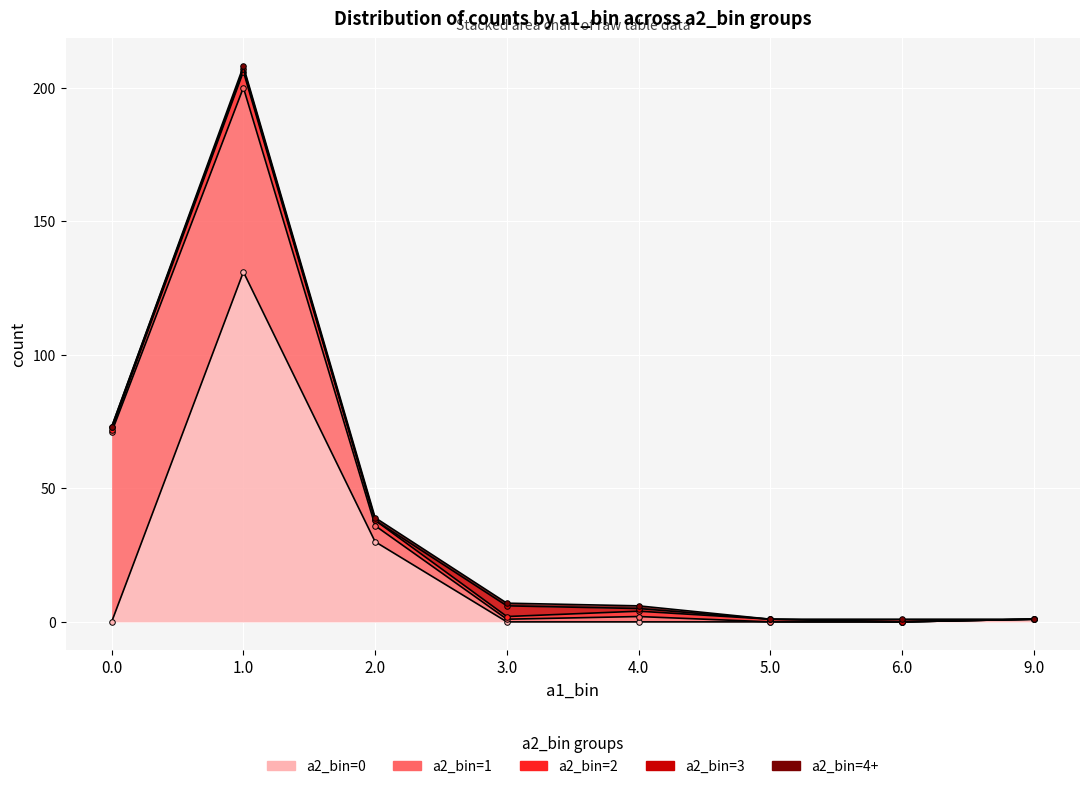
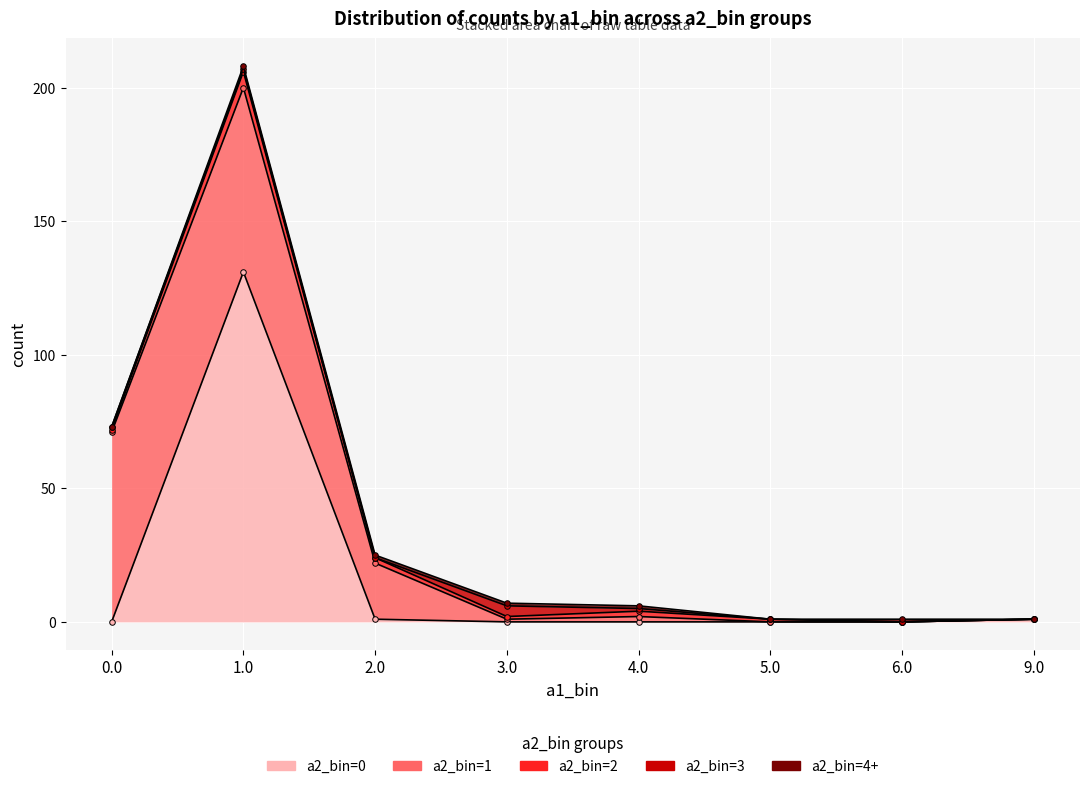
a2_bin=0, 2.0: 30 -> 1
a2_bin=1, 2.0: 6 -> 21
